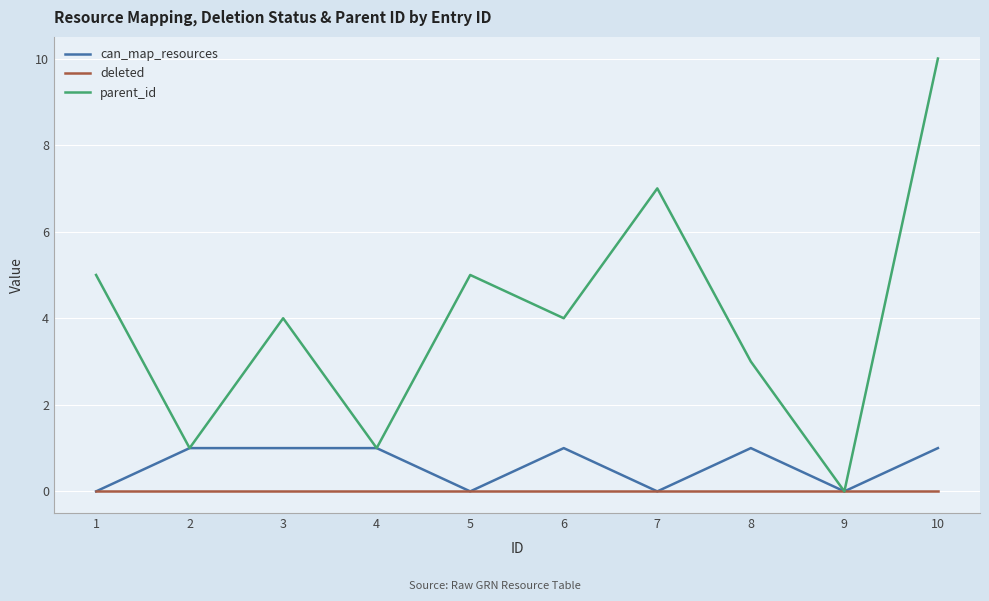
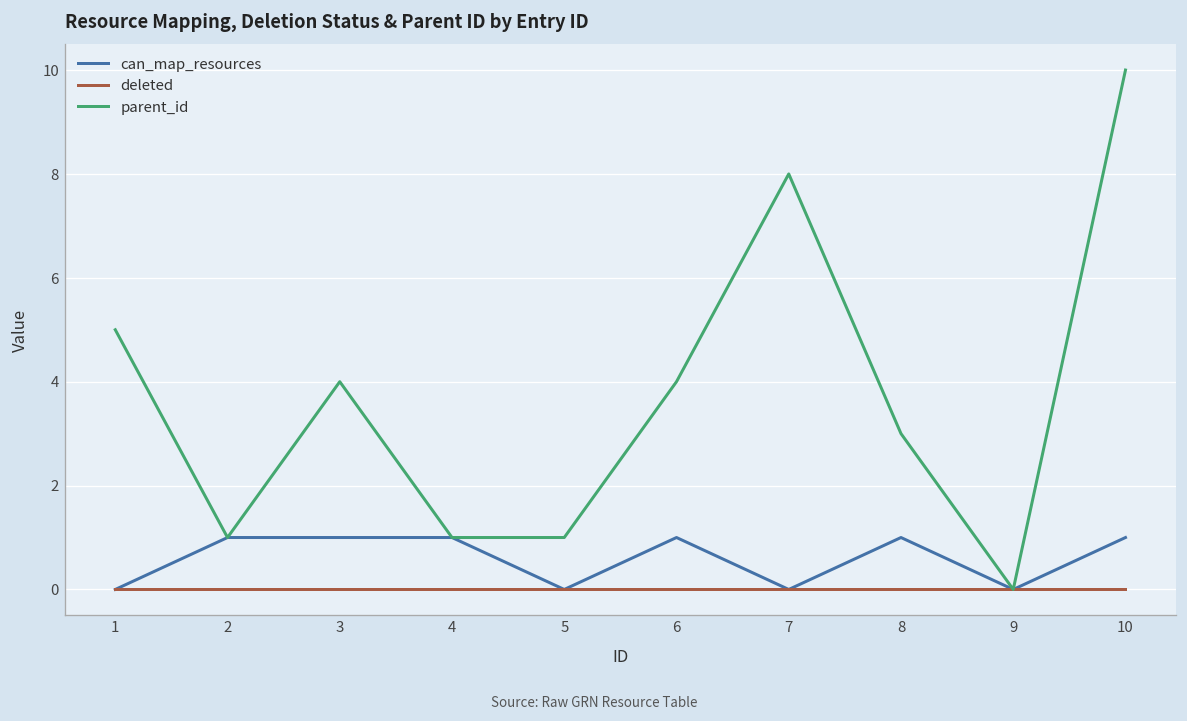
parent_id, 5: 5 -> 1
parent_id, 7: 7 -> 8
